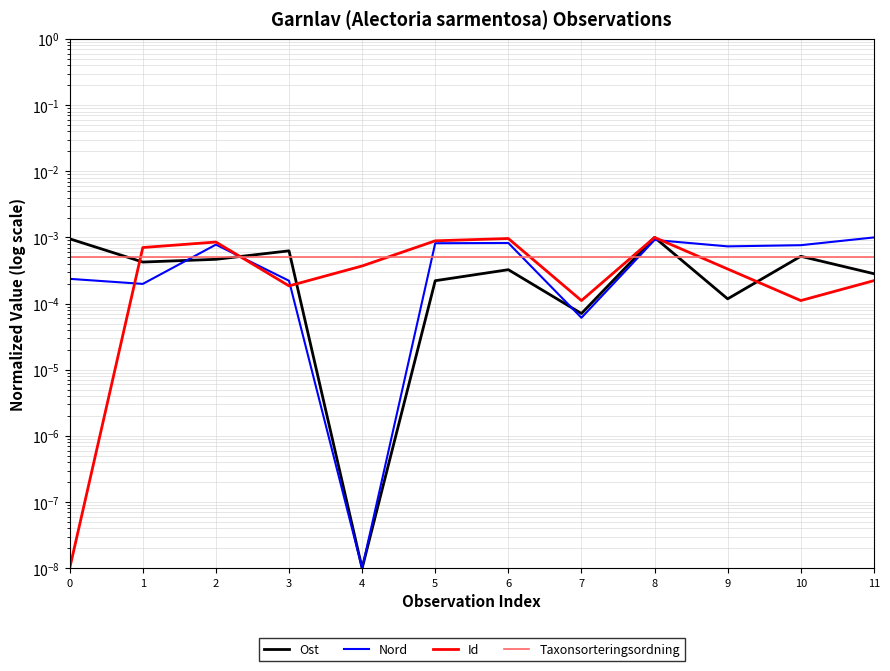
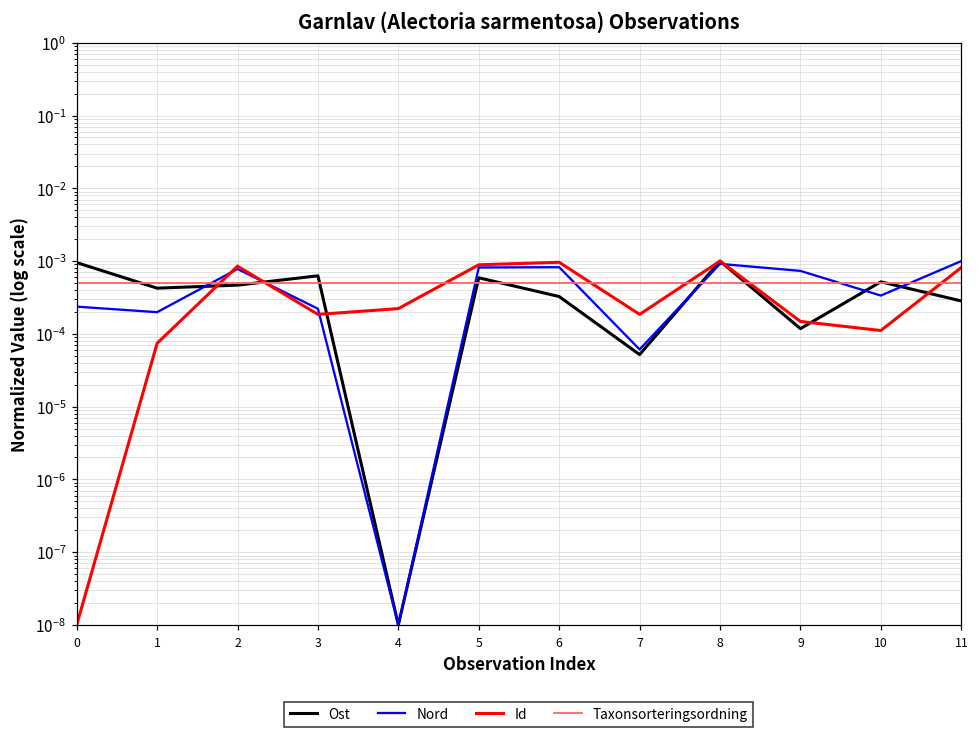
Id, 1: 0.0007 -> 0.00007
Id, 4: 0.0004 -> 0.00022
Ost, 5: 0.00022 -> 0.0006
Ost, 7: 0.00007 -> 0.00005
Id, 7: 0.00011 -> 0.00019
Id, 9: 0.0003 -> 0.00015
Nord, 10: 0.0008 -> 0.0003
Id, 11: 0.00022 -> 0.0008
